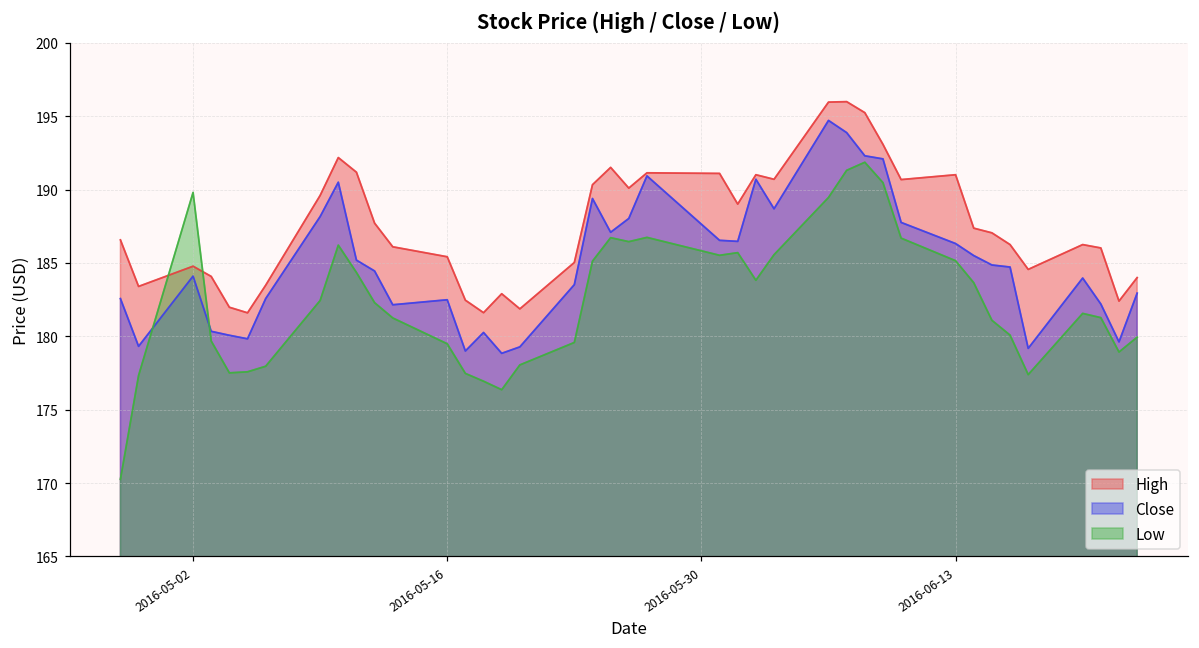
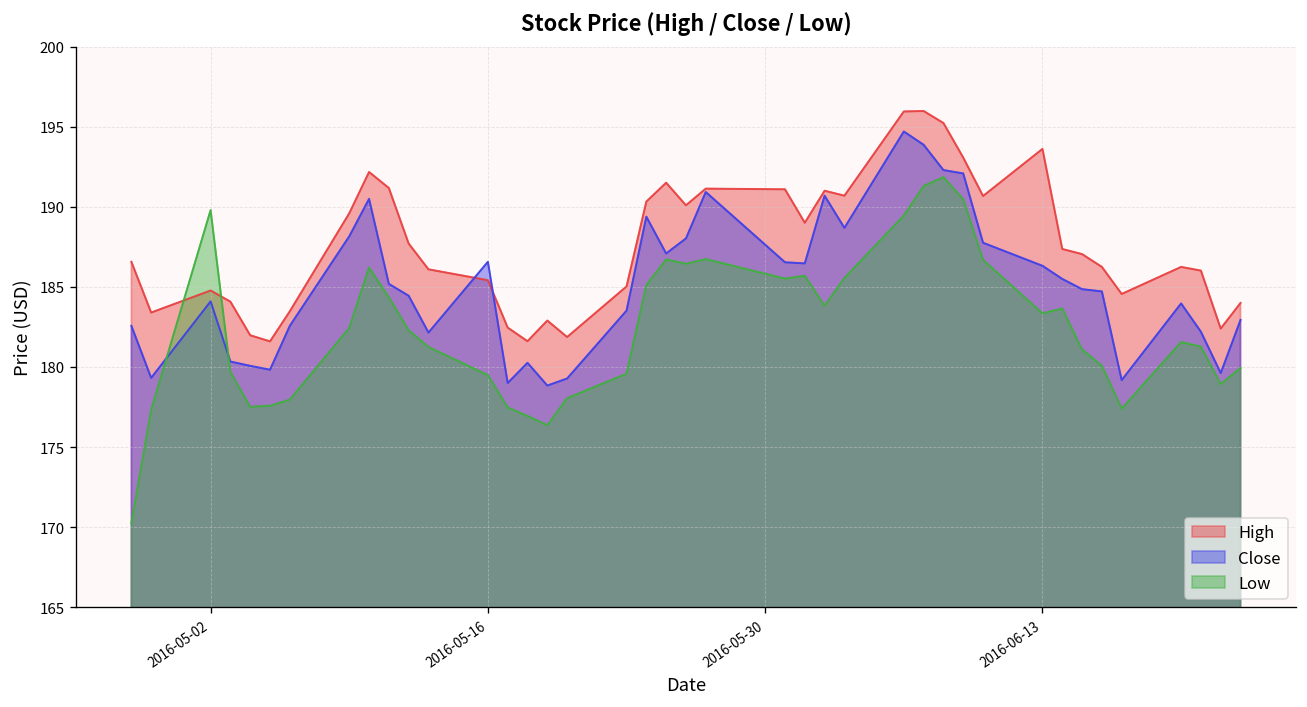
Close, 2016-05-16: 182.5 -> 186.6
High, 2016-06-13: 191.0 -> 193.6
Low, 2016-06-13: 185.1 -> 183.4
